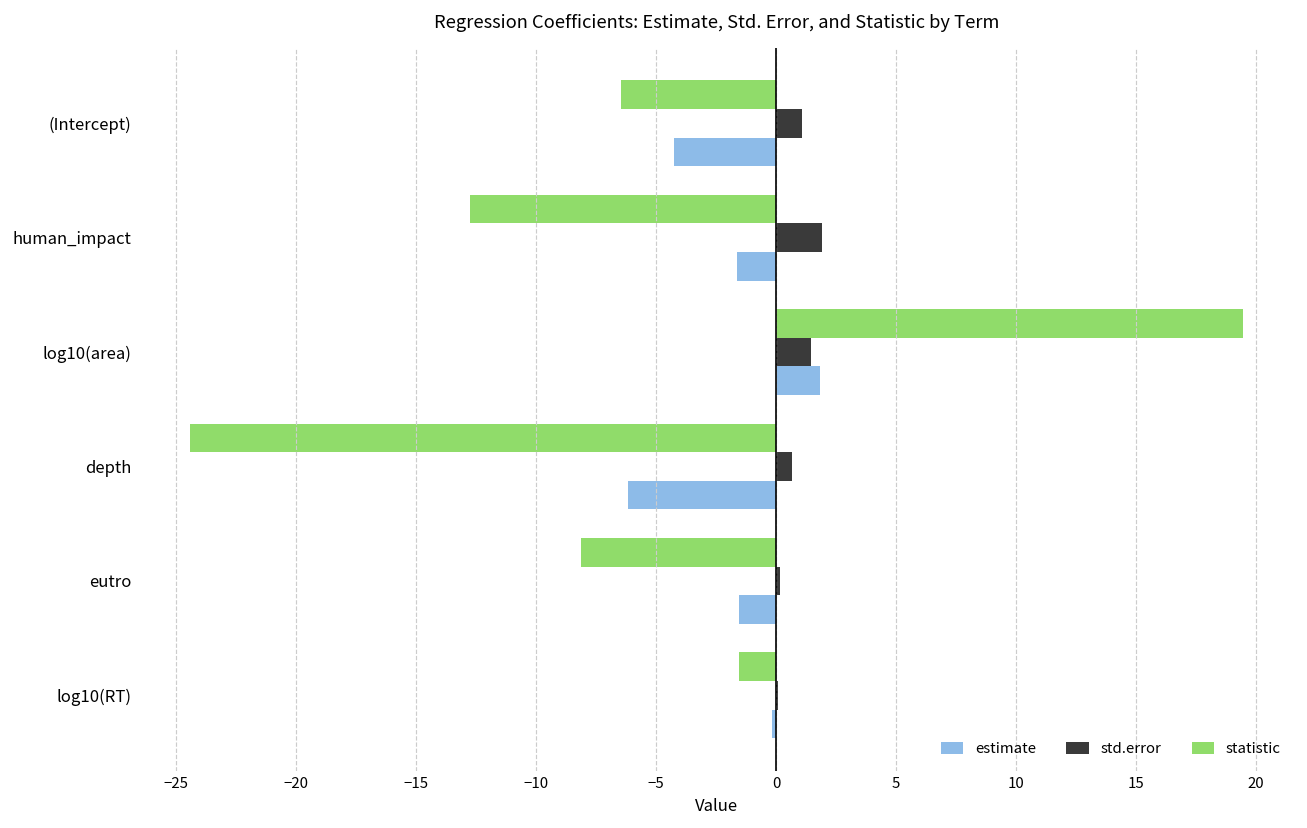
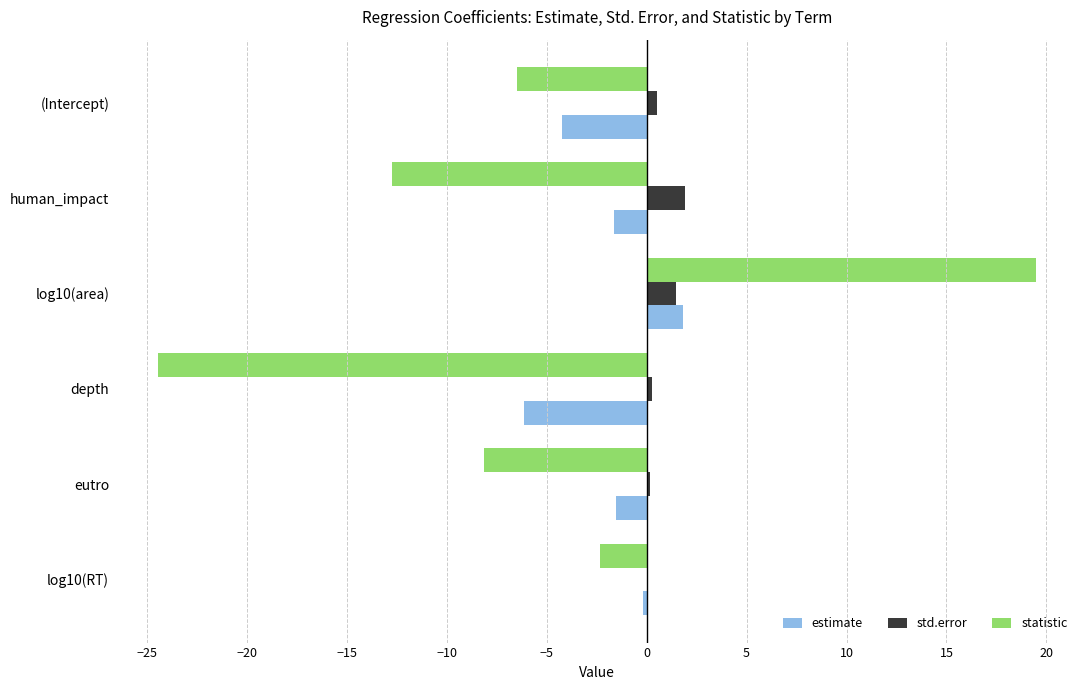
std.error, (Intercept): 1.1 -> 0.5
std.error, depth: 0.7 -> 0.3
statistic, log10(RT): -1.5 -> -2.3
